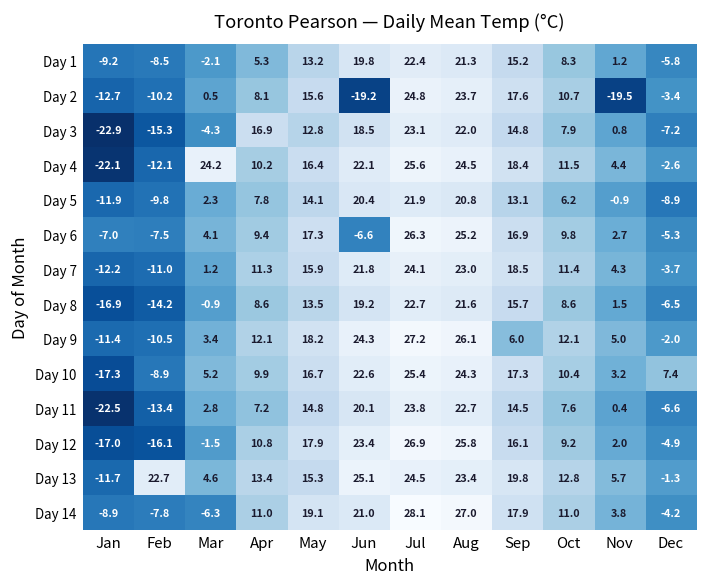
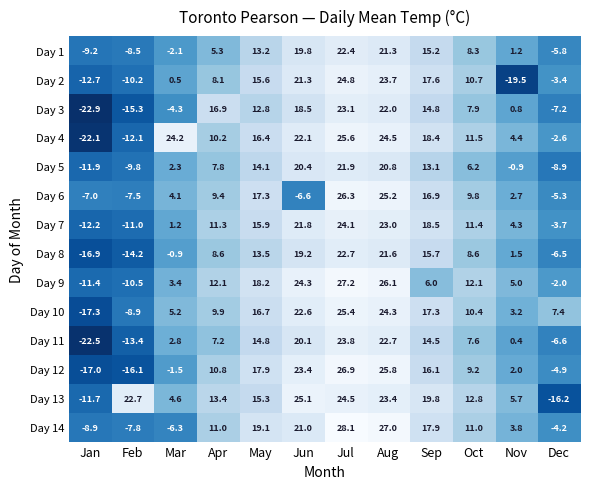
Day 2, Jun: -19.2 -> 21.3
Day 13, Dec: -1.3 -> -16.2
